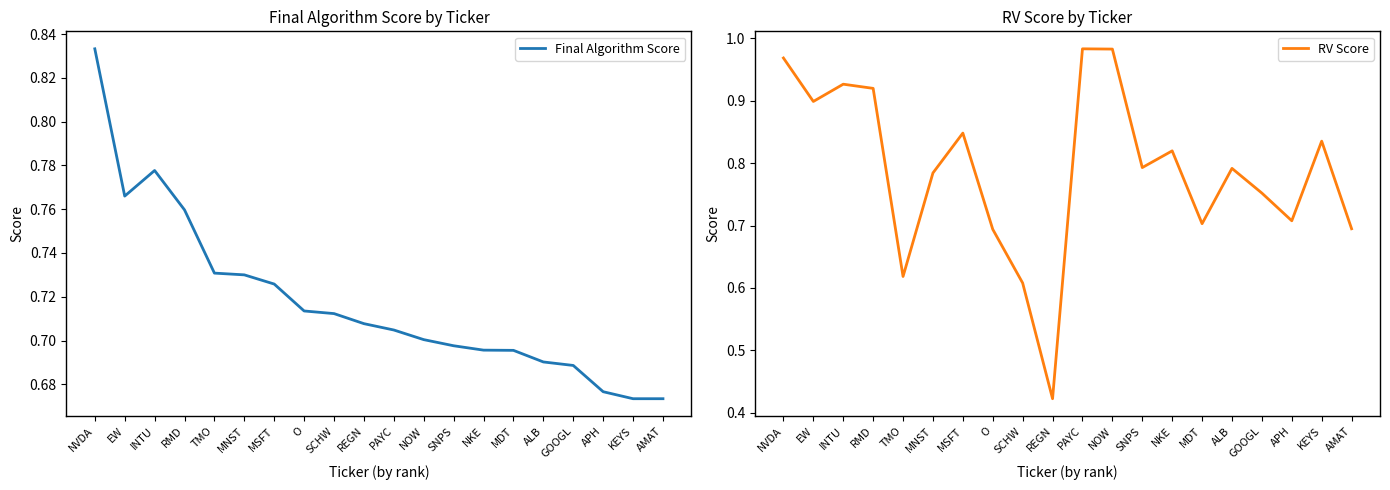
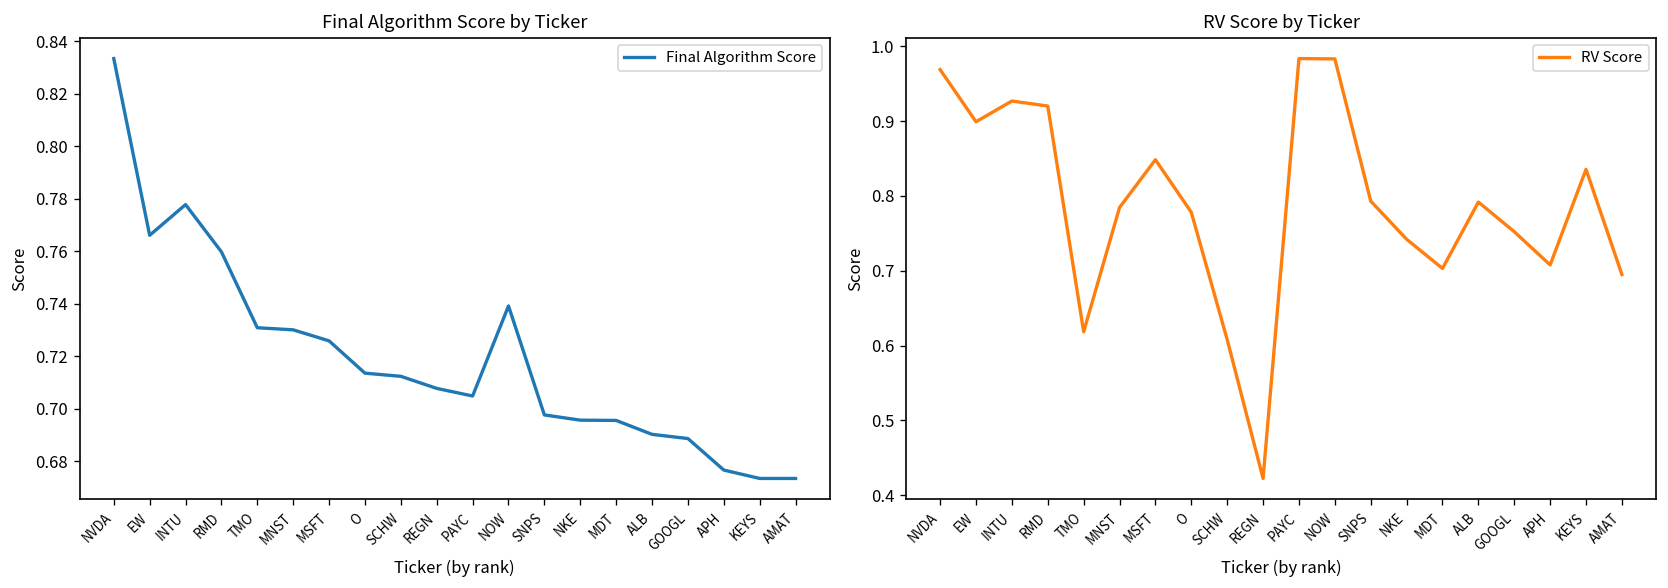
Final Algorithm Score by Ticker, NOW: 0.700 -> 0.739
RV Score by Ticker, O: 0.69 -> 0.78
RV Score by Ticker, NKE: 0.82 -> 0.74
